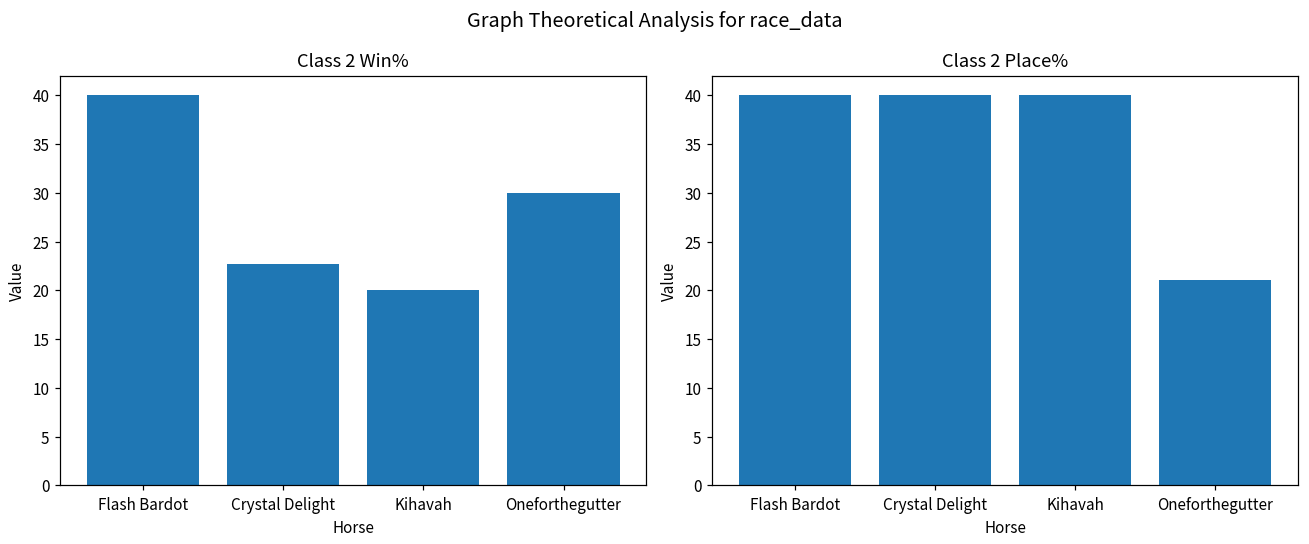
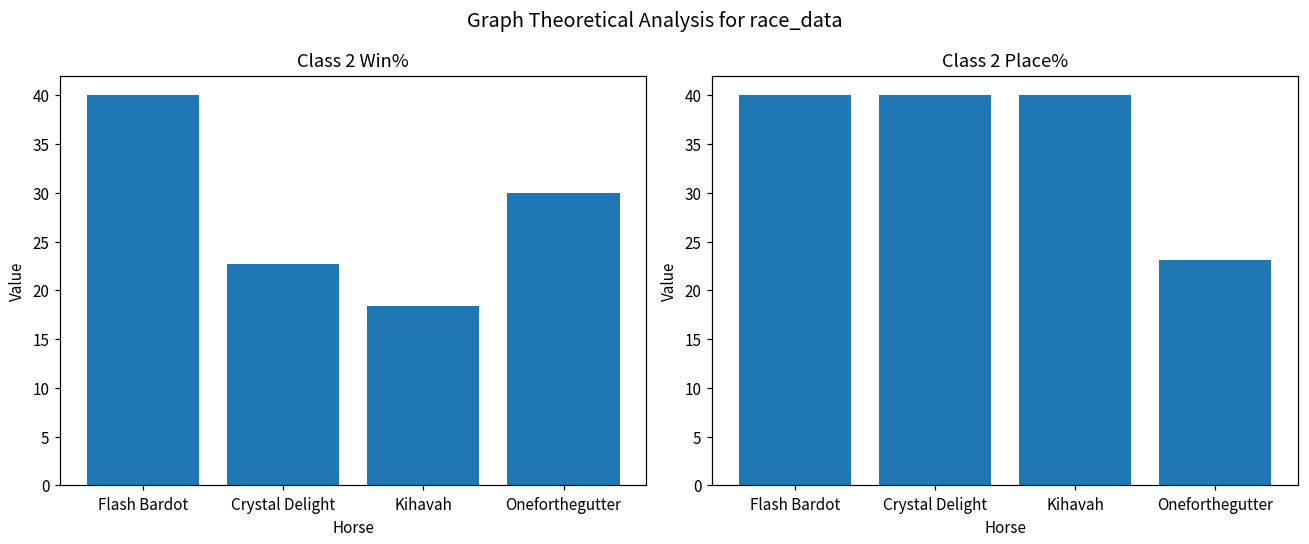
Class 2 Win%, Kihavah: 20 -> 18
Class 2 Place%, Oneforthegutter: 21 -> 23
